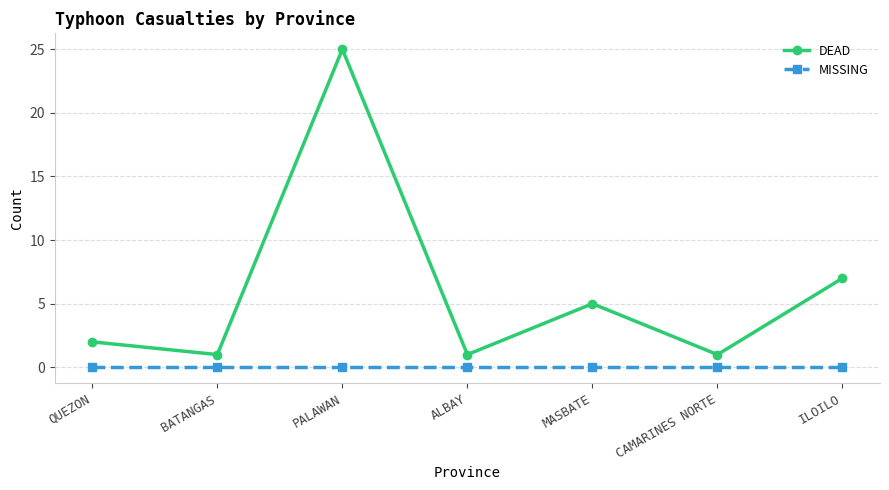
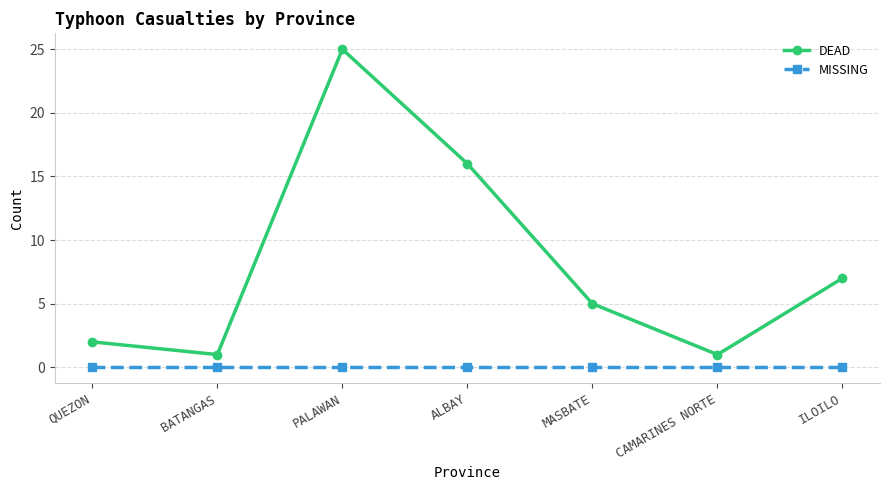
DEAD, ALBAY: 1 -> 16
